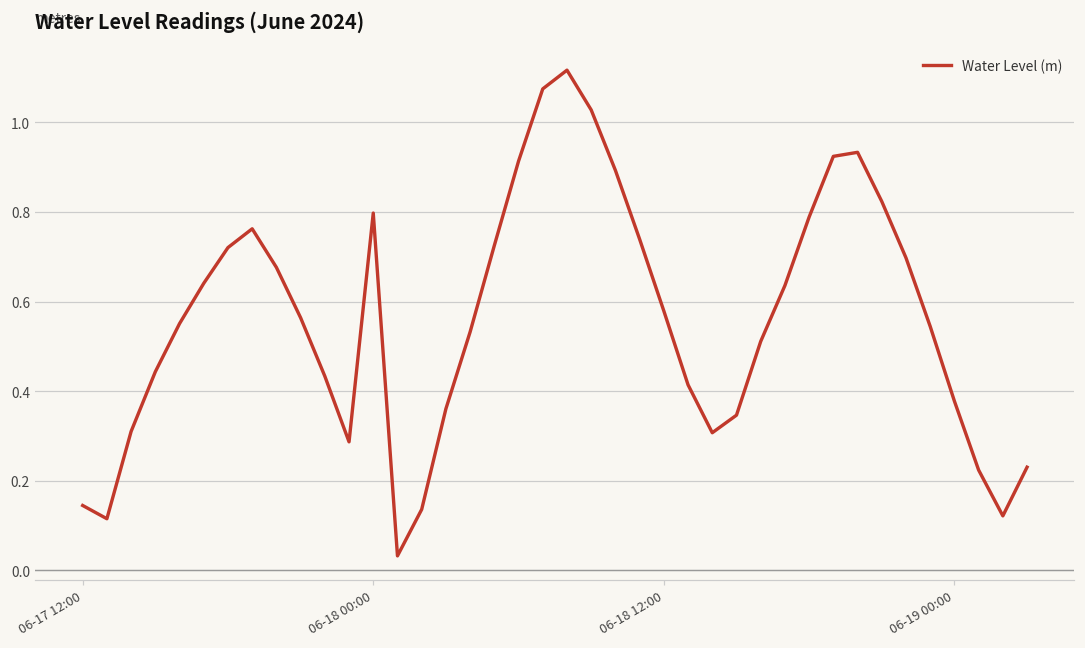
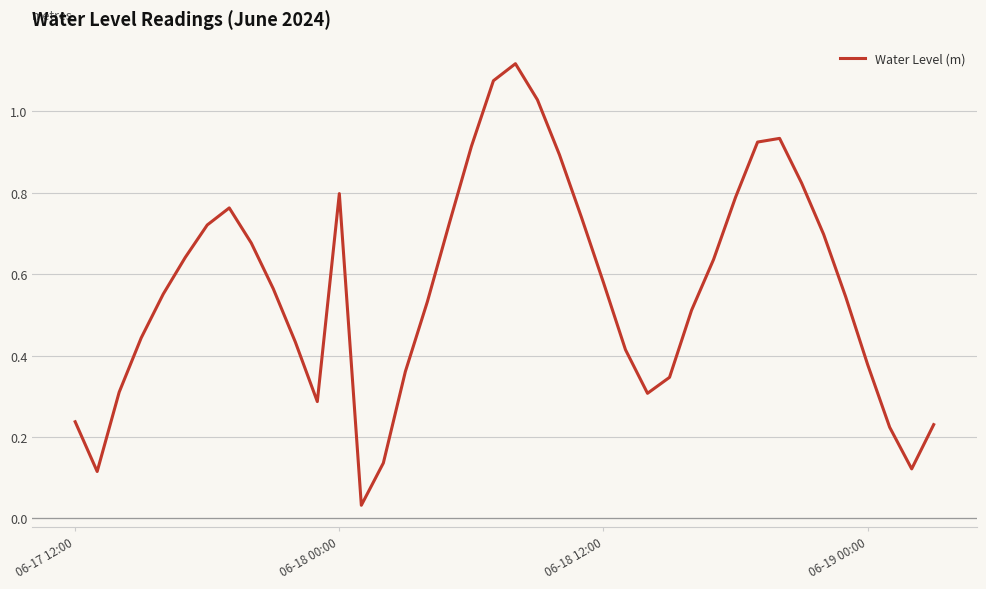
06-17 12:00: 0.14 -> 0.24
